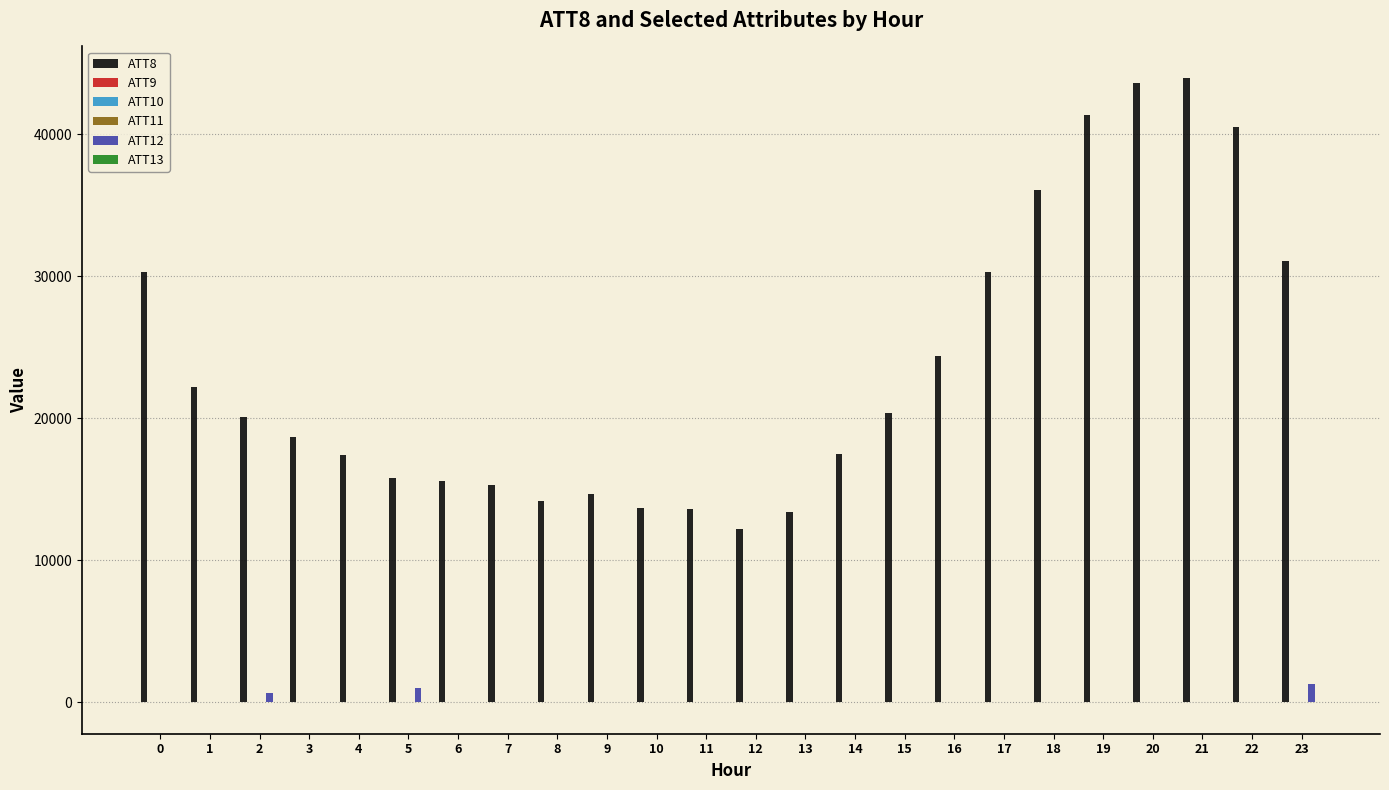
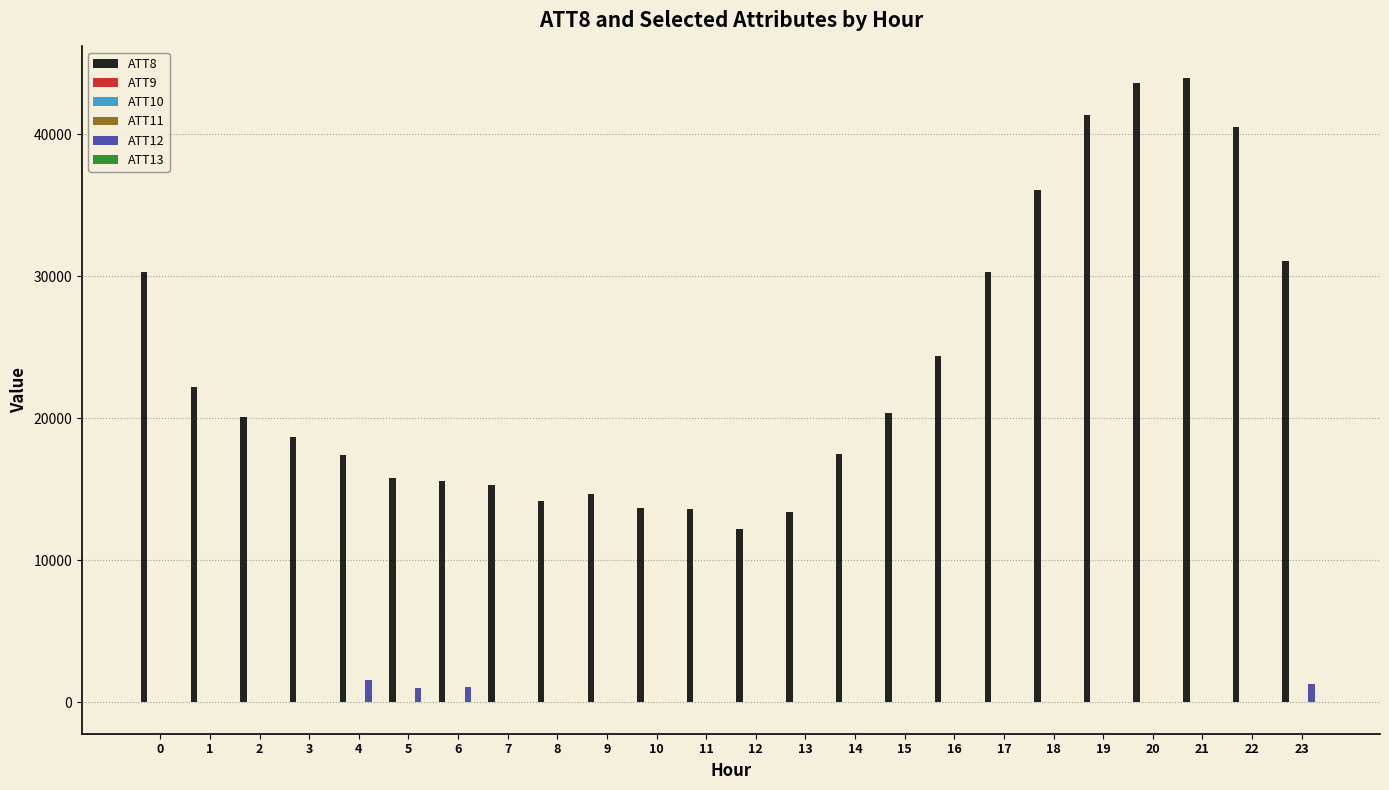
ATT12, 2: 700 -> 0
ATT12, 4: 0 -> 1600
ATT12, 6: 0 -> 1100
